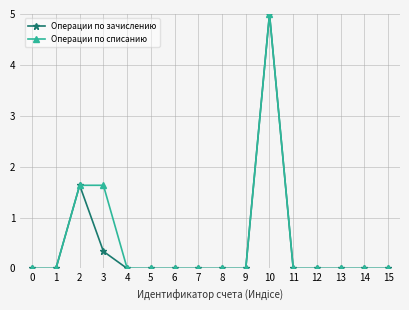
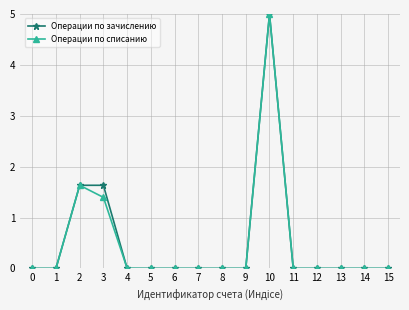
Операции по зачислению, 3: 0.3 -> 1.6
Операции по списанию, 3: 1.6 -> 1.4
